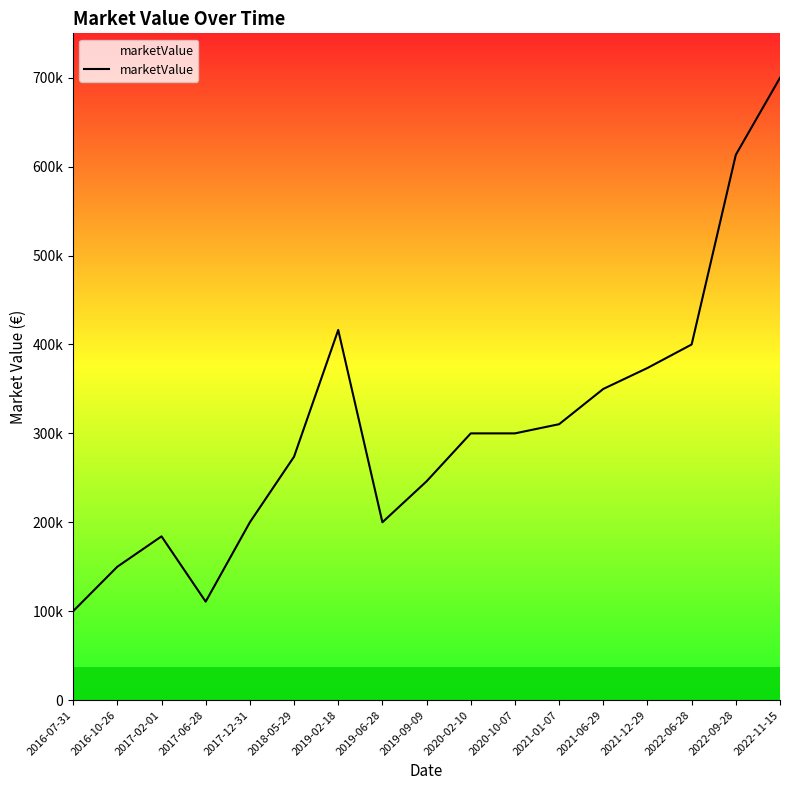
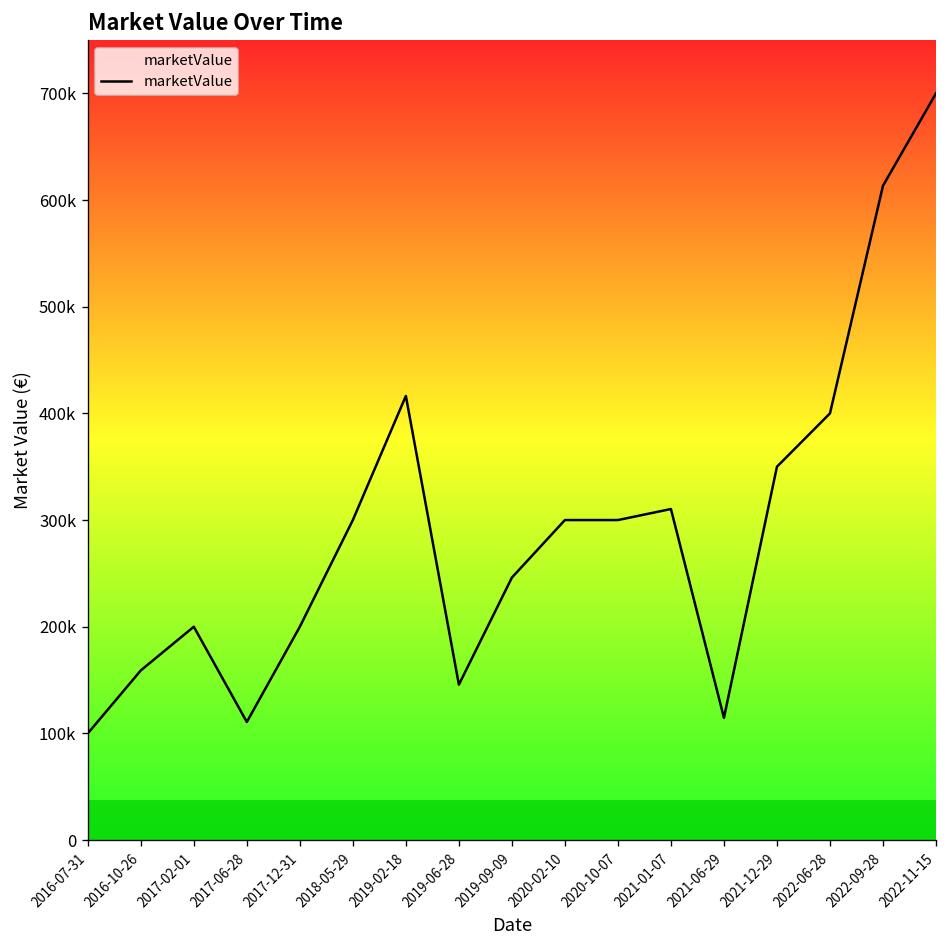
2016-10-26: 150000 -> 160000
2017-02-01: 180000 -> 200000
2018-05-29: 270000 -> 300000
2019-06-28: 200000 -> 150000
2021-06-29: 350000 -> 110000
2021-12-29: 370000 -> 350000
